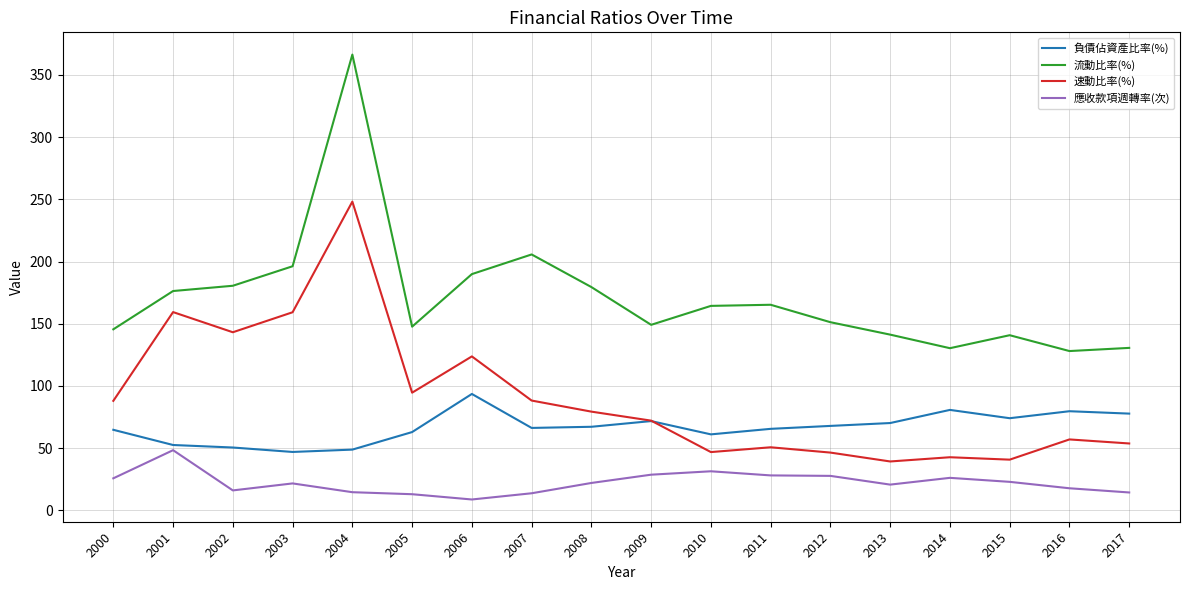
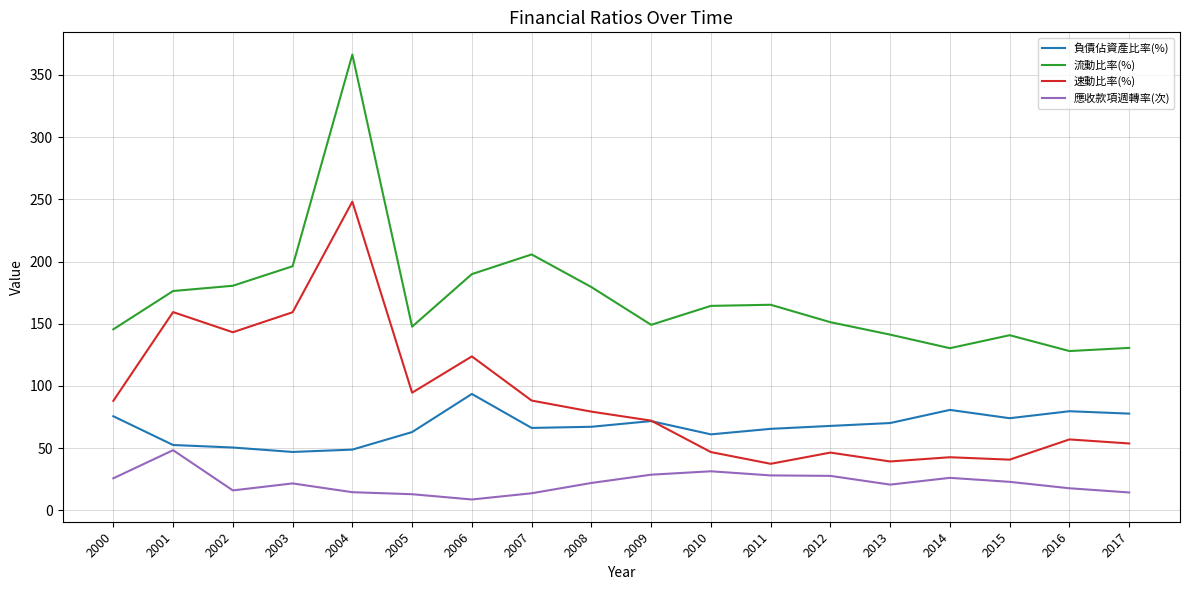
負債佔資產比率(%), 2000: 65 -> 76
速動比率(%), 2011: 51 -> 37
